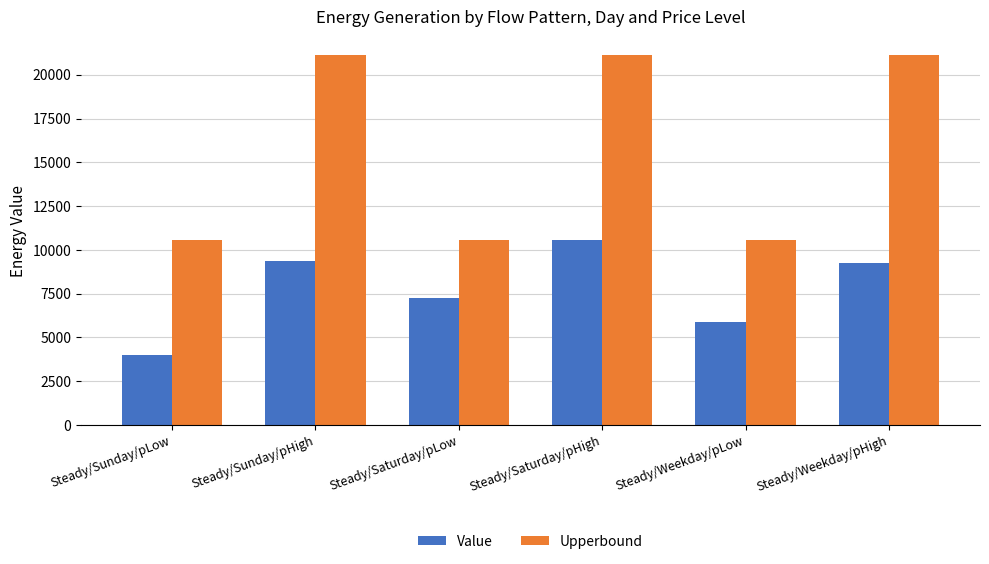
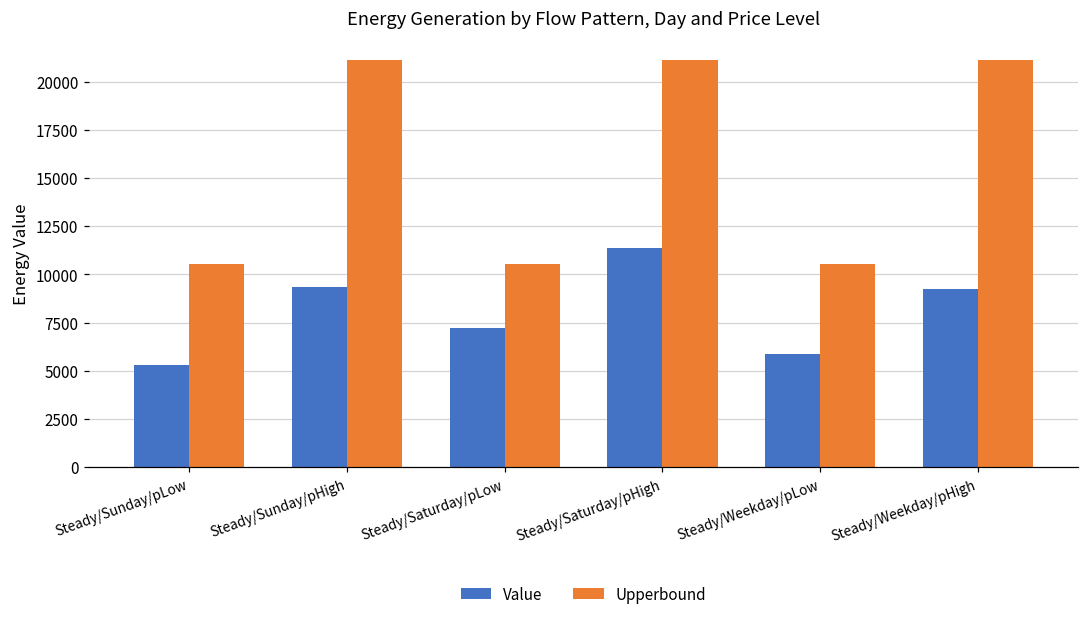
Value, Steady/Sunday/pLow: 4000 -> 5300
Value, Steady/Saturday/pHigh: 10600 -> 11400
